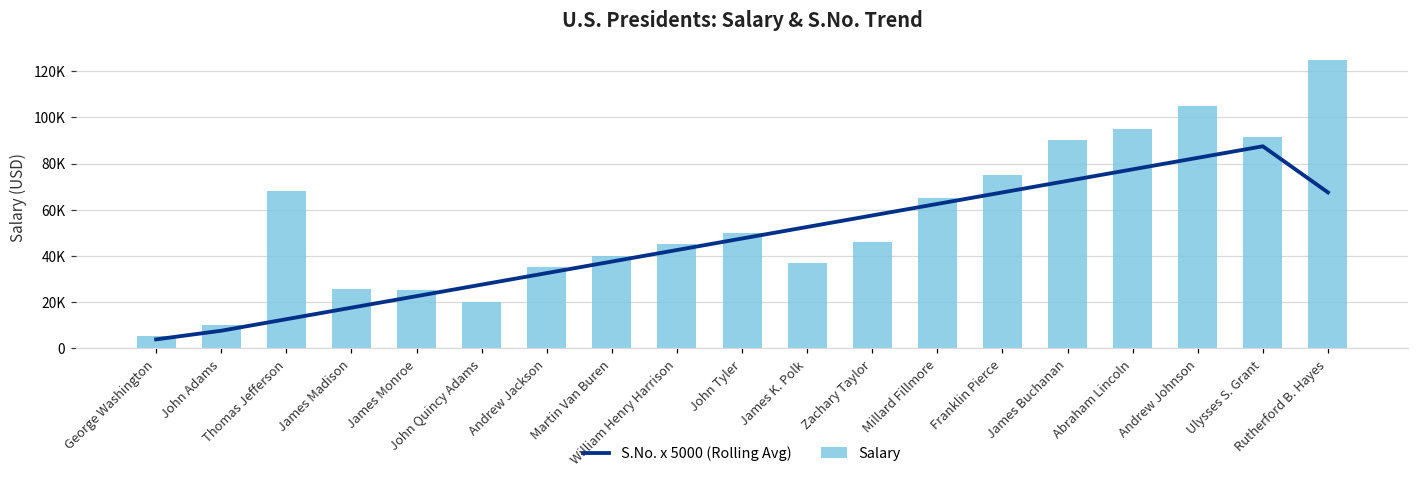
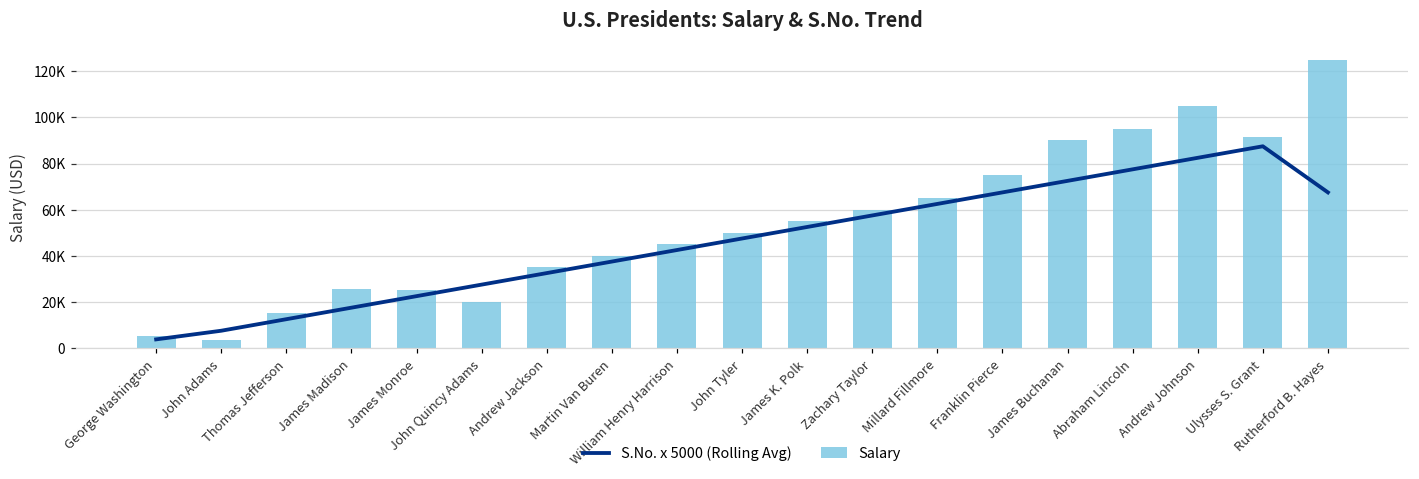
Salary, John Adams: 10000 -> 3000
Salary, Thomas Jefferson: 68000 -> 15000
Salary, James K. Polk: 37000 -> 55000
Salary, Zachary Taylor: 46000 -> 60000
